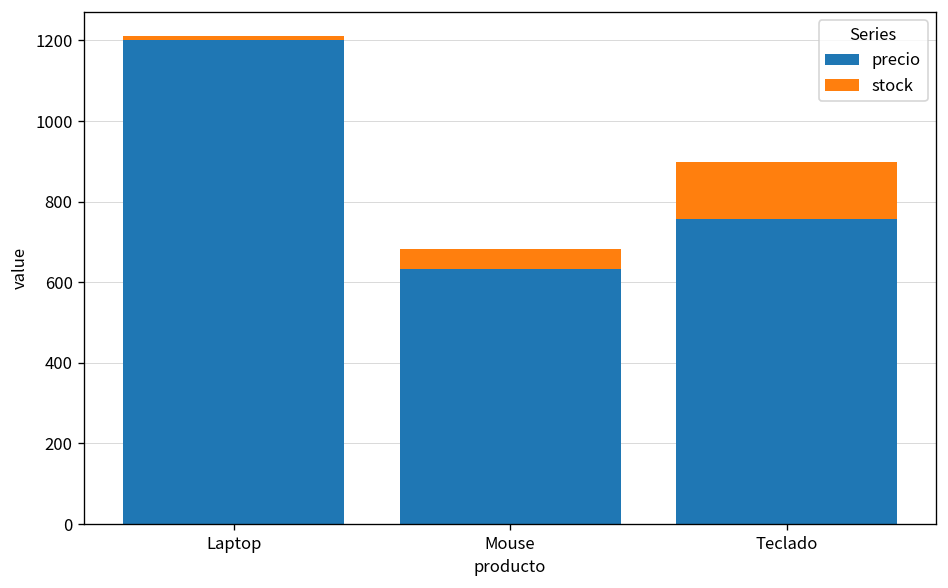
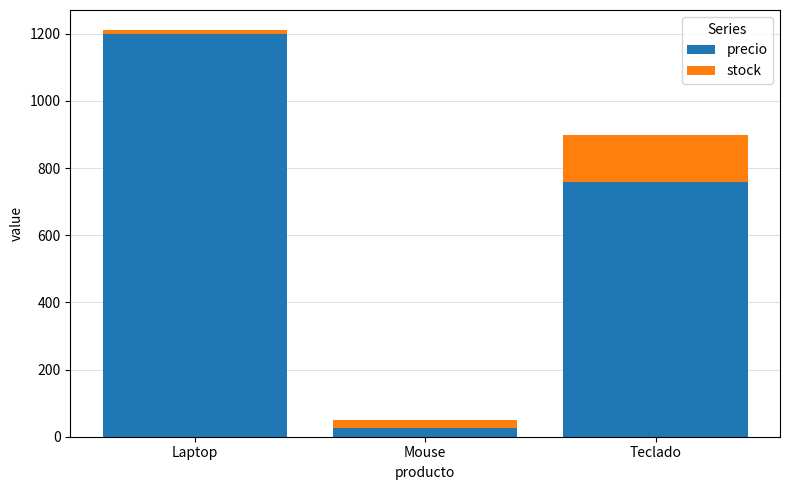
precio, Mouse: 630 -> 30
stock, Mouse: 50 -> 30
